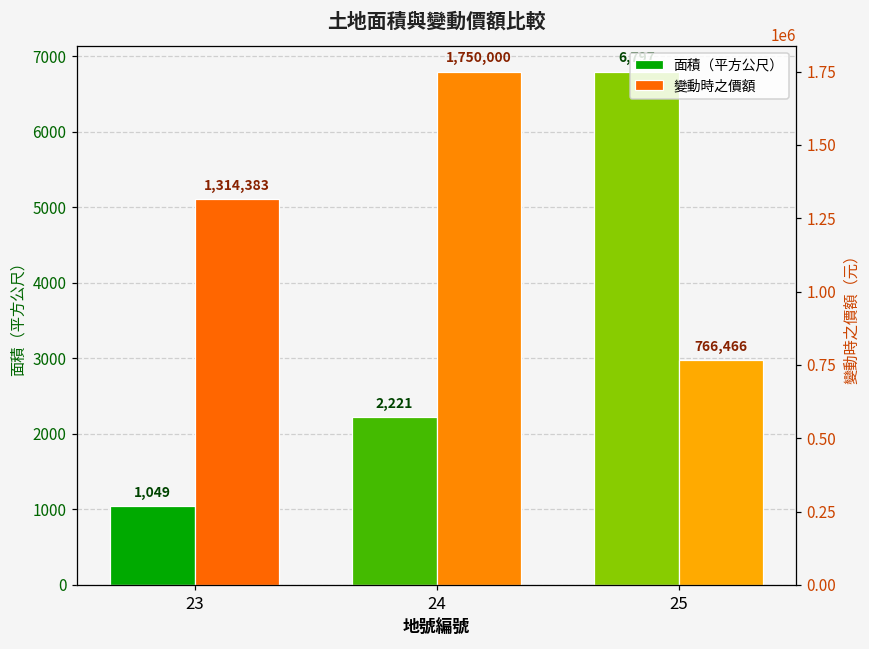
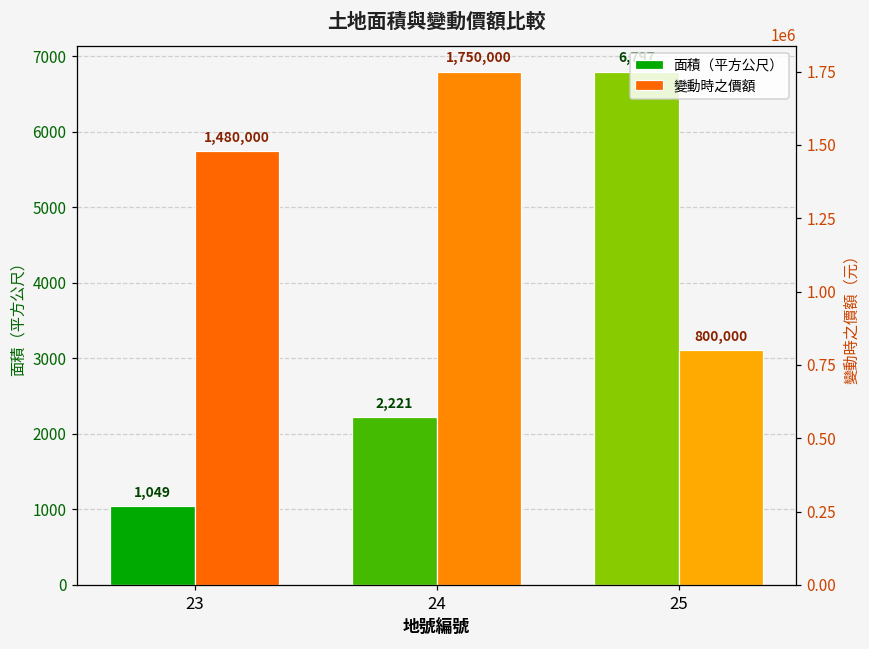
變動時之價額, 23: 1,314,383 -> 1,480,000
變動時之價額, 25: 766,466 -> 800,000
